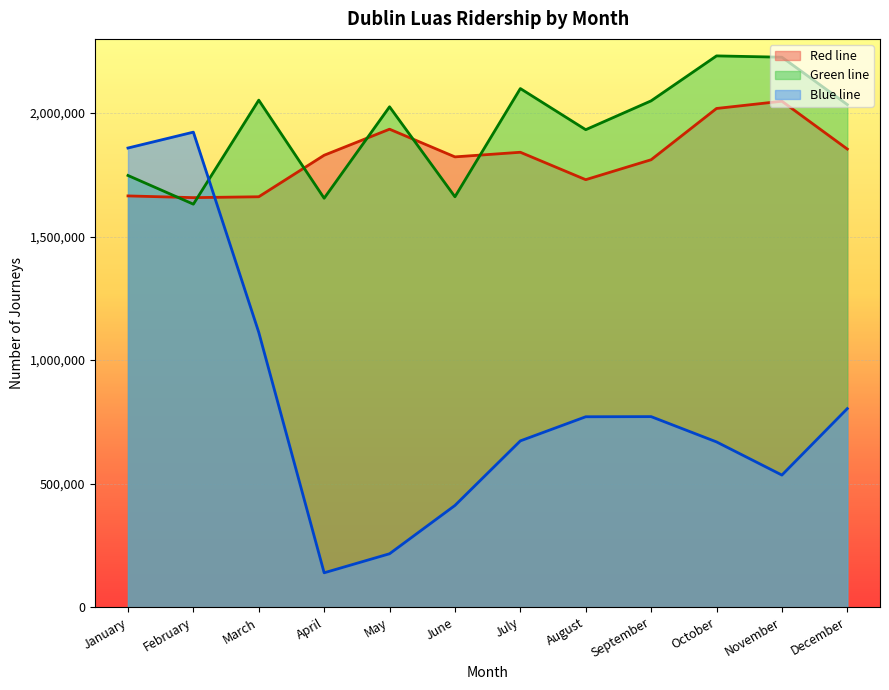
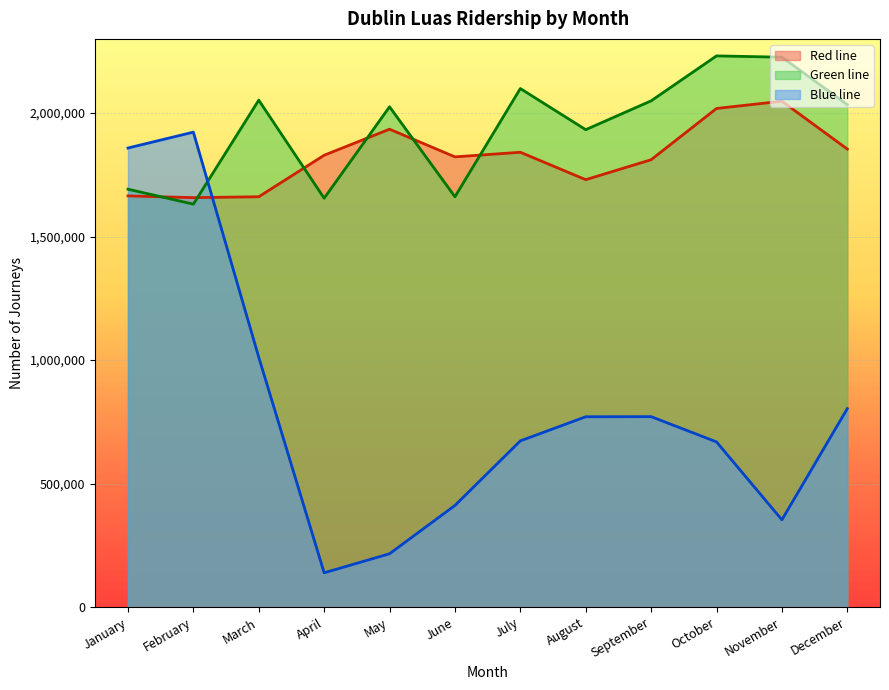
Green line, January: 1,750,000 -> 1,690,000
Blue line, March: 1,110,000 -> 1,010,000
Blue line, November: 530,000 -> 350,000
